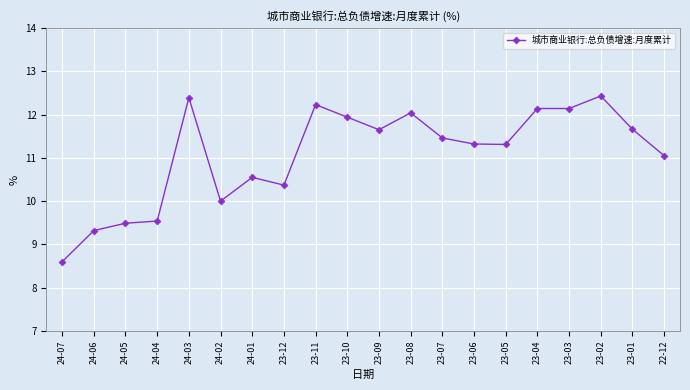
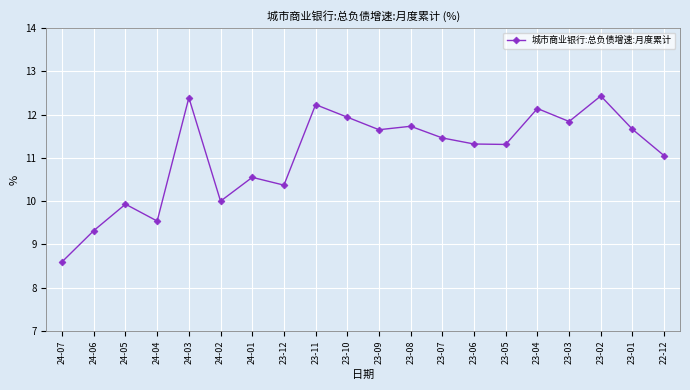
24-05: 9.5 -> 9.9
23-08: 12.0 -> 11.7
23-03: 12.1 -> 11.8
